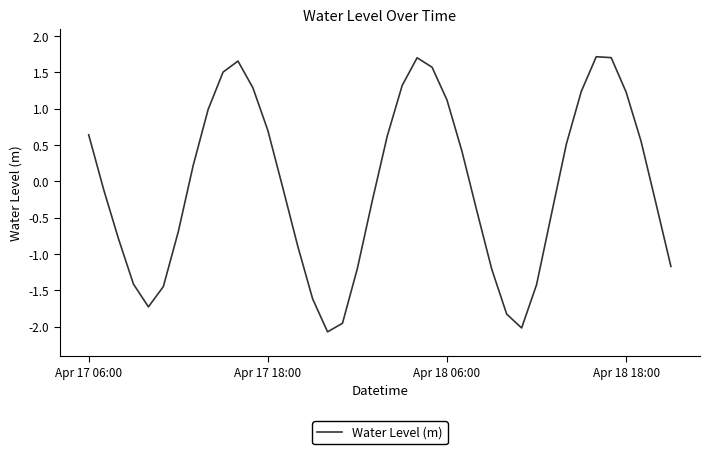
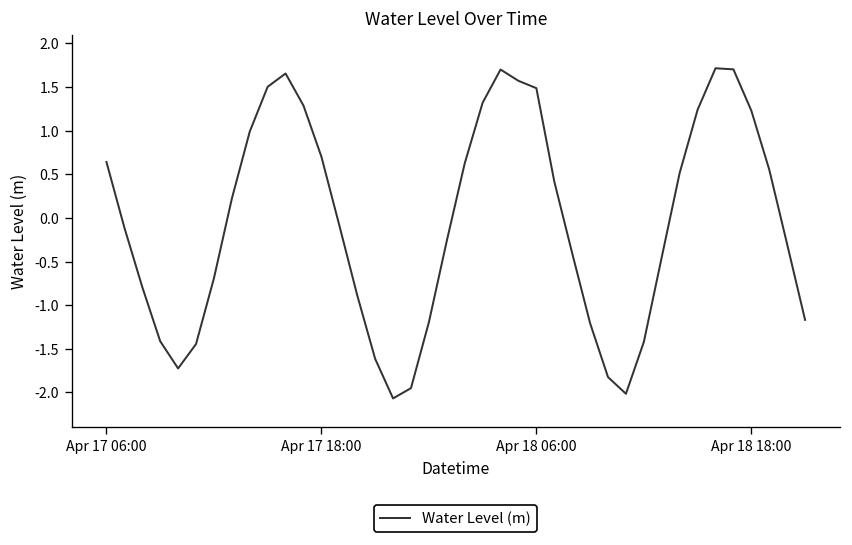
Apr 18 06:00: 1.1 -> 1.5
